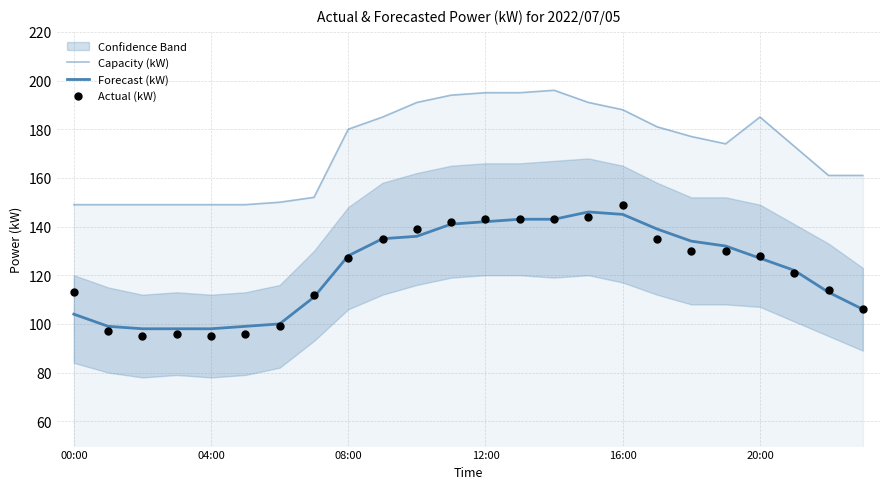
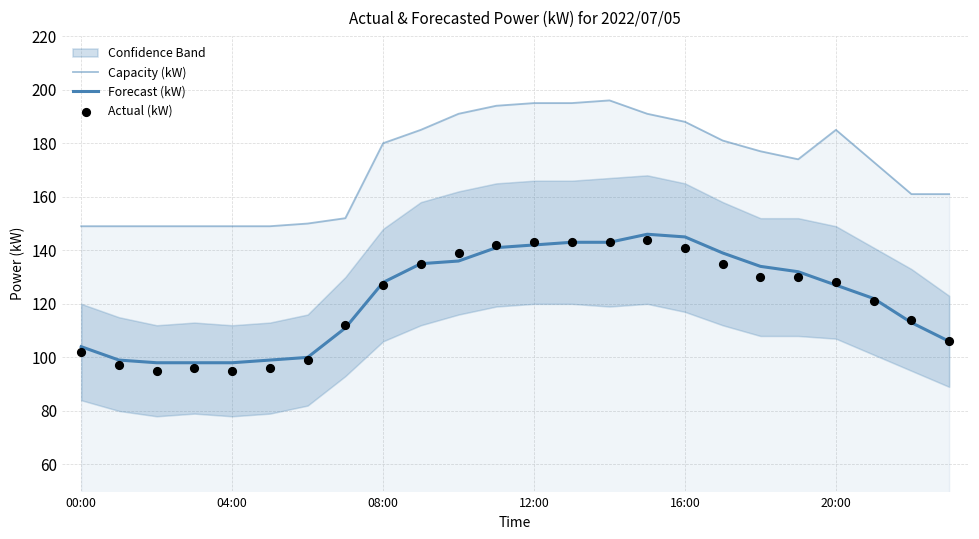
Actual (kW), 00:00: 113 -> 102
Actual (kW), 16:00: 149 -> 141
